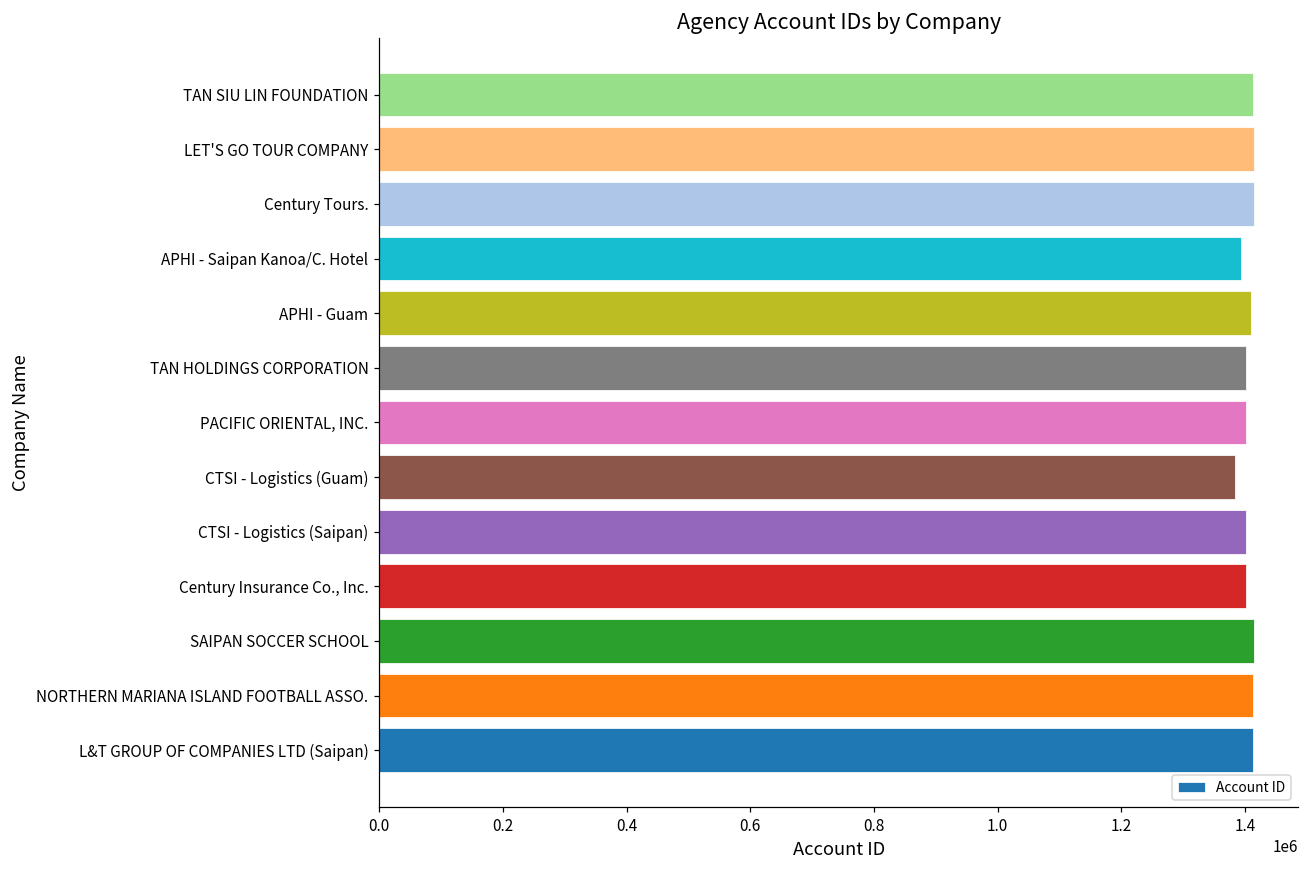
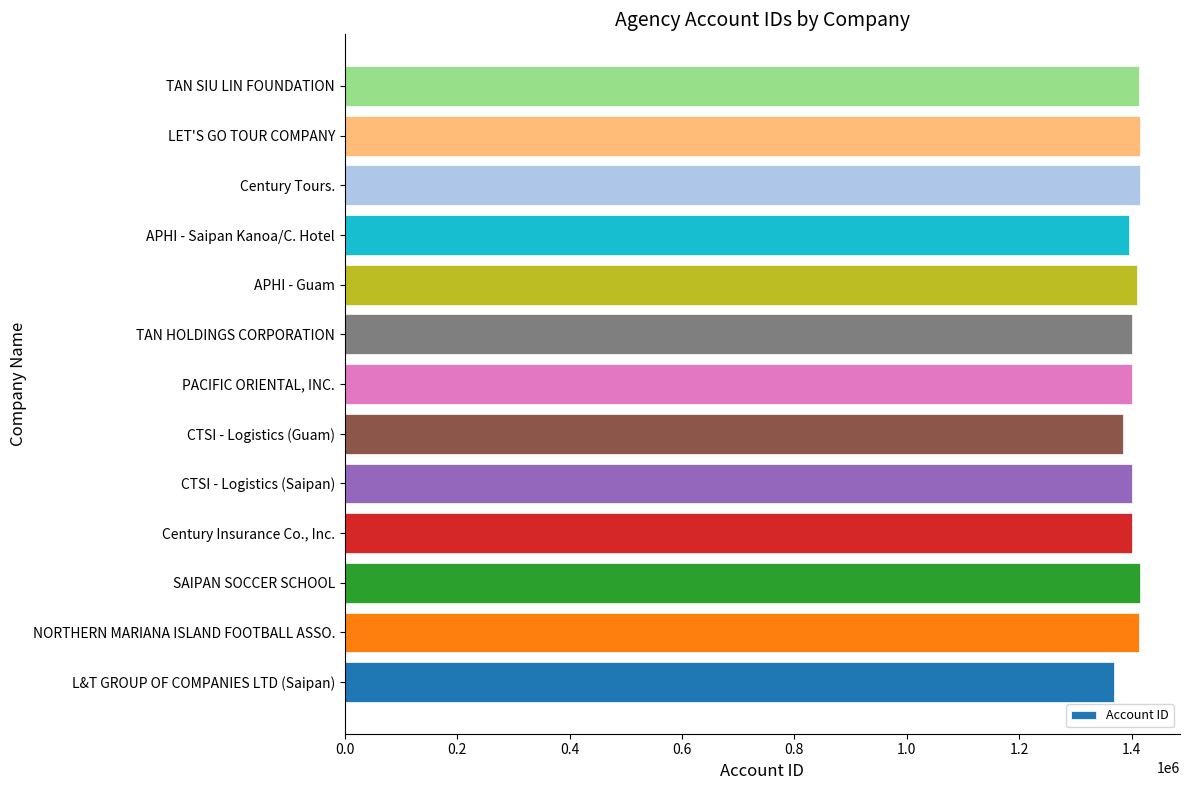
L&T GROUP OF COMPANIES LTD (Saipan): 1410000 -> 1370000
